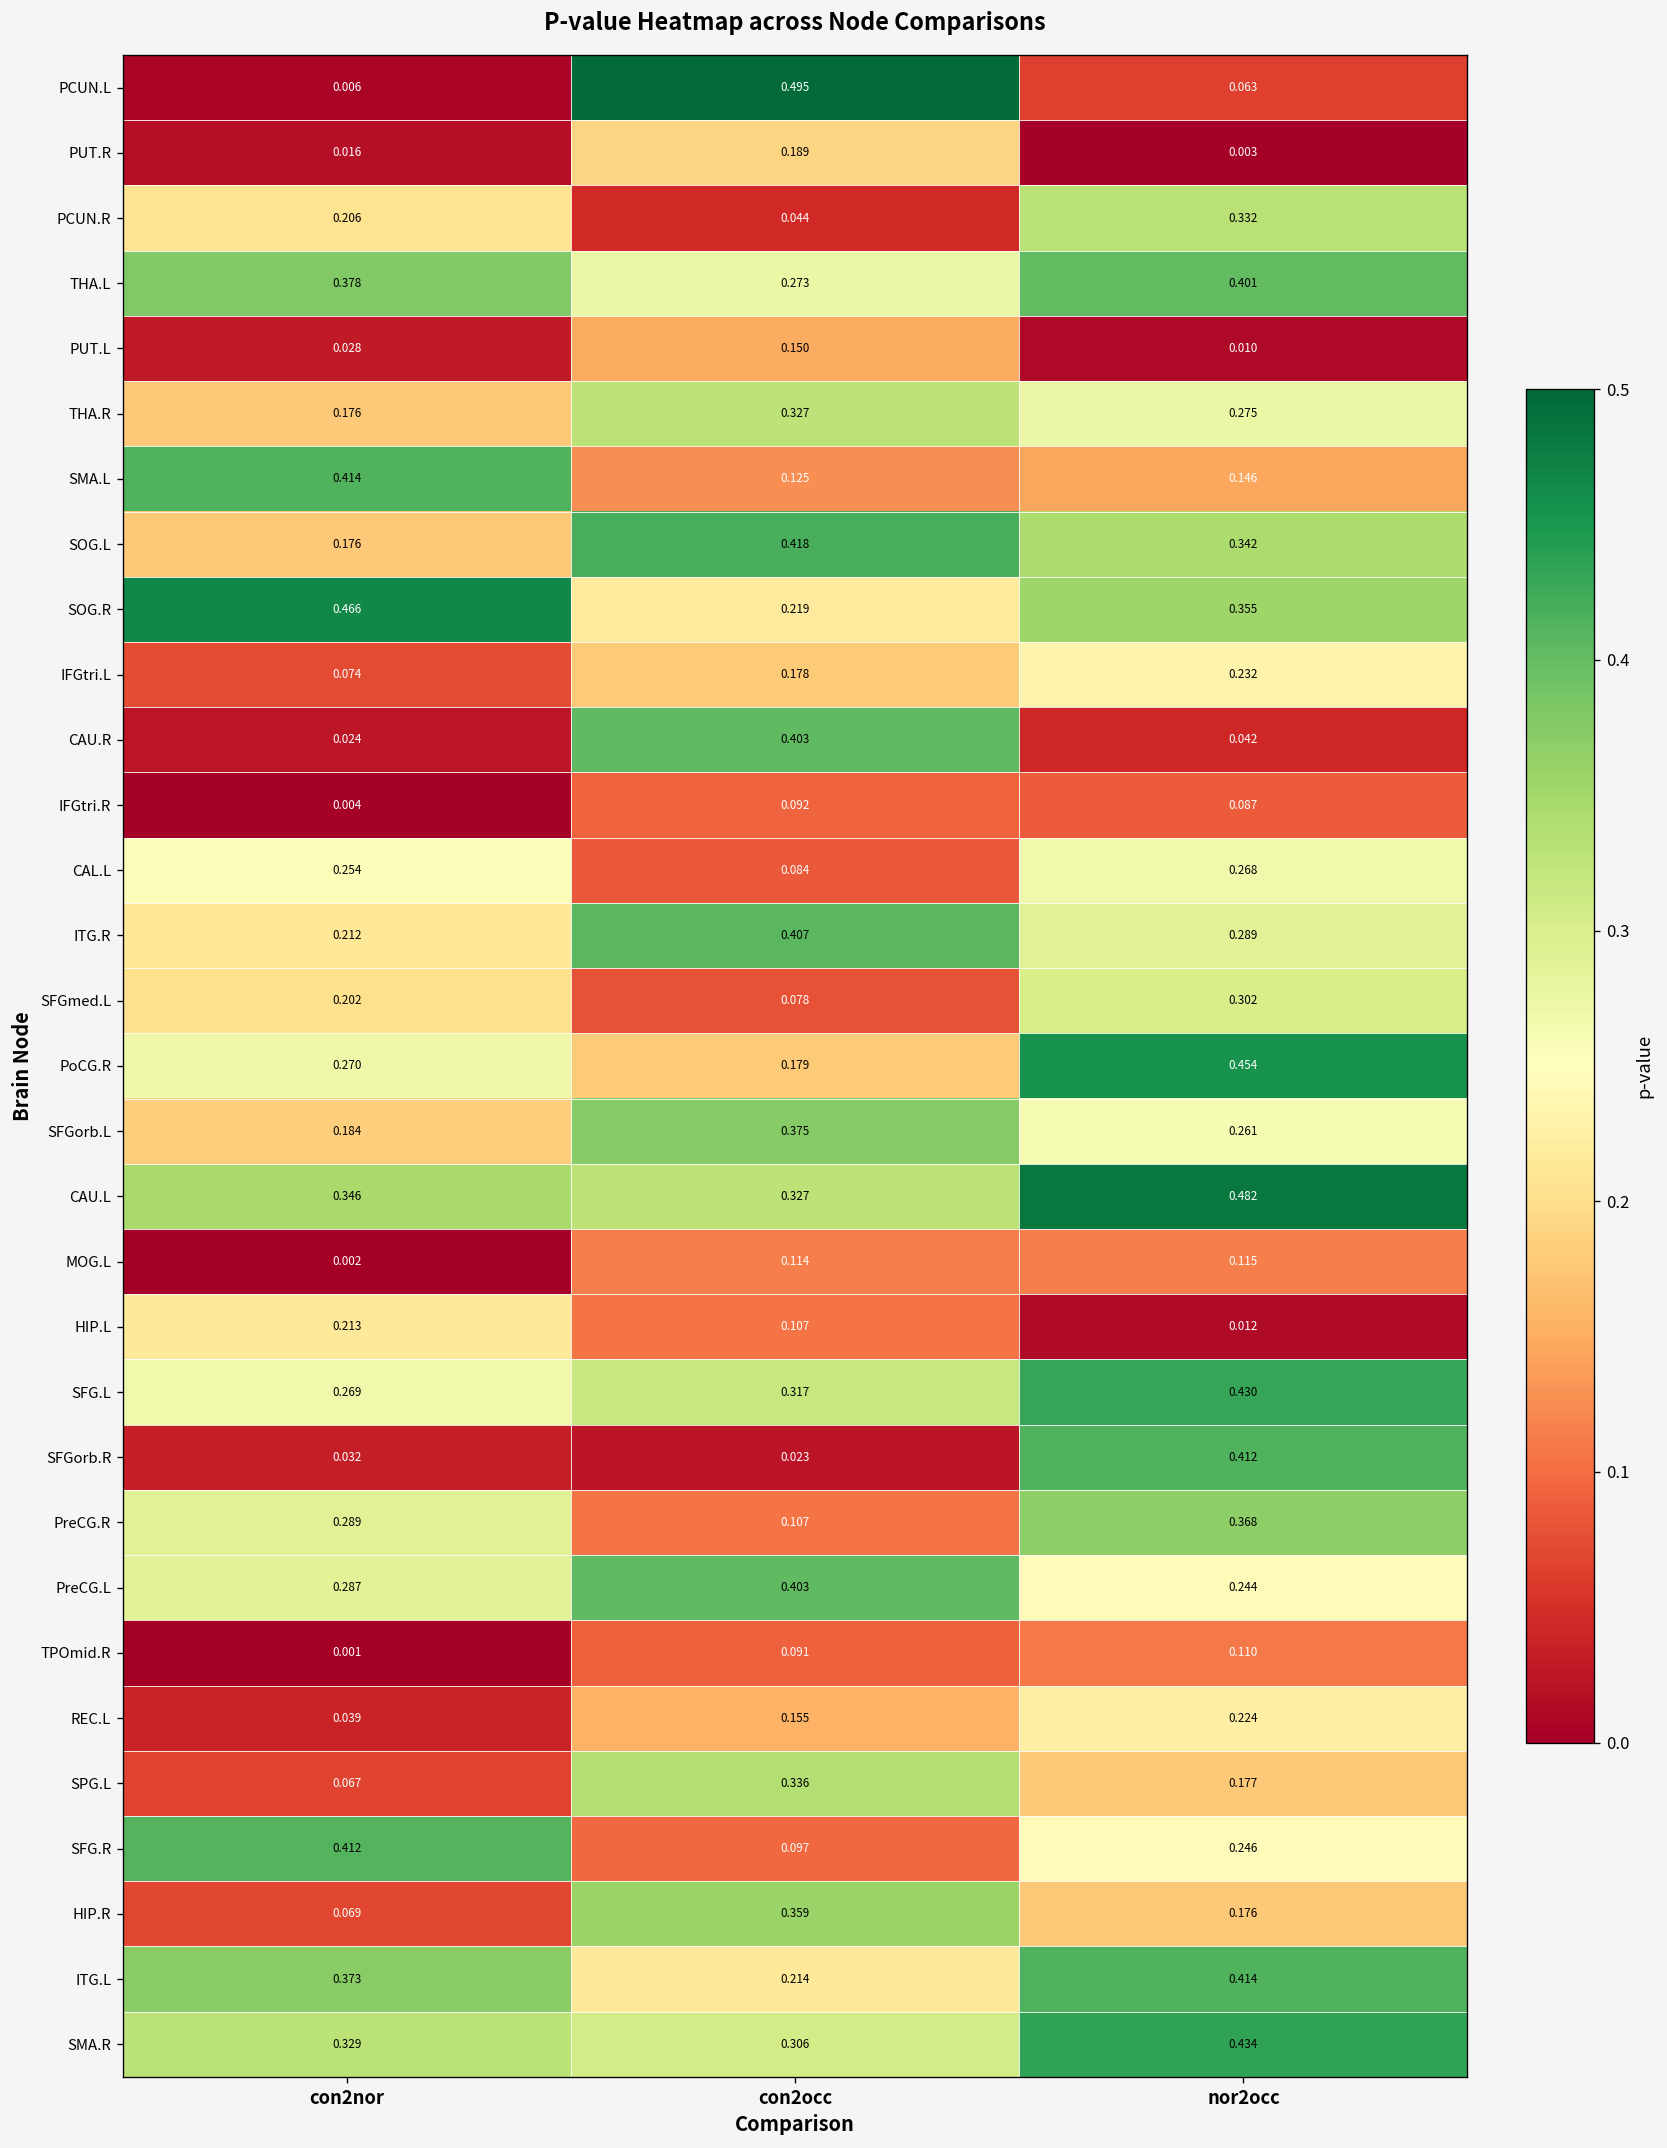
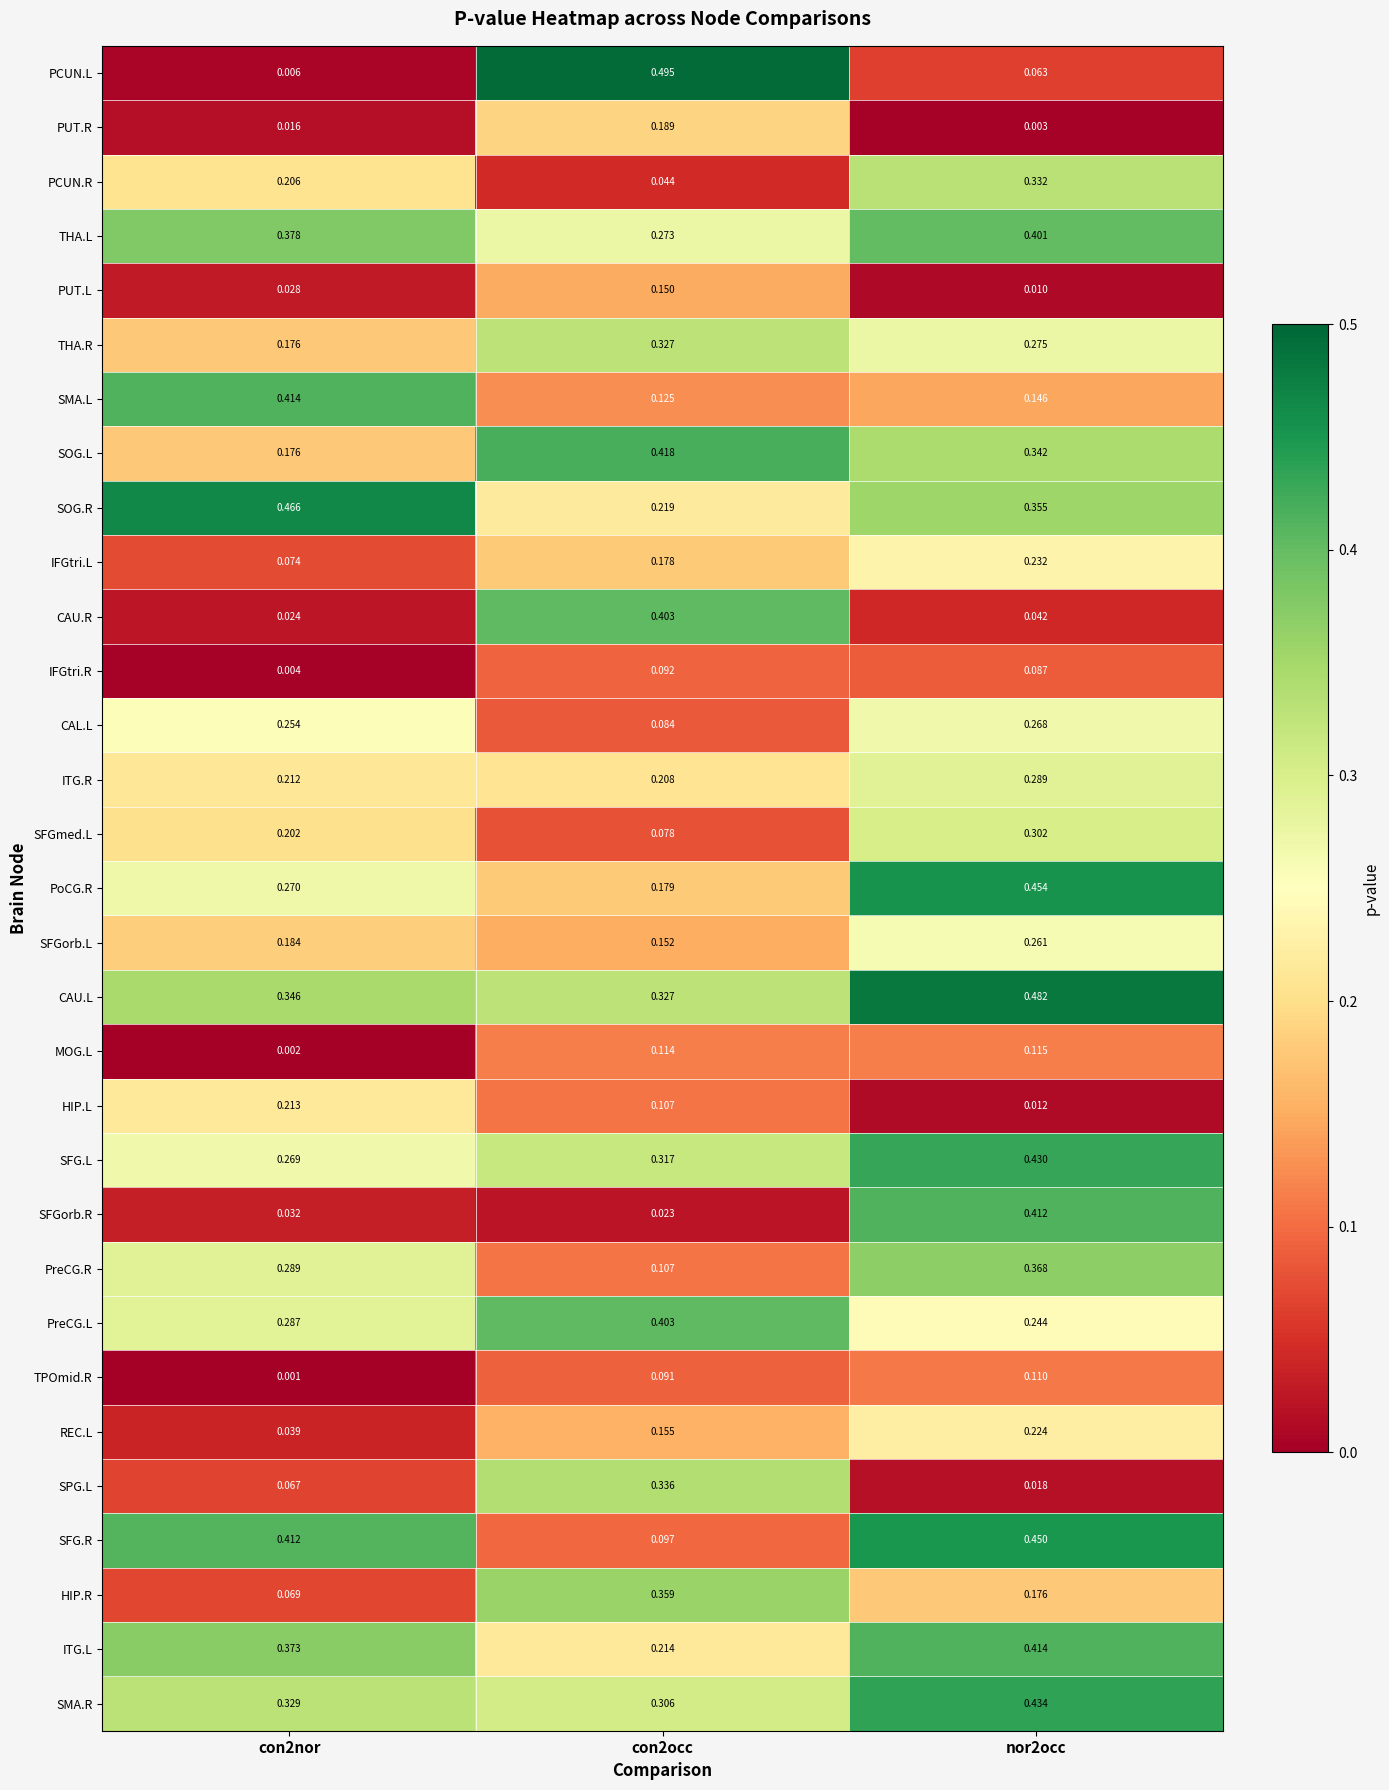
ITG.R, con2occ: 0.407 -> 0.208
SFGorb.L, con2occ: 0.375 -> 0.152
SPG.L, nor2occ: 0.177 -> 0.018
SFG.R, nor2occ: 0.246 -> 0.450
